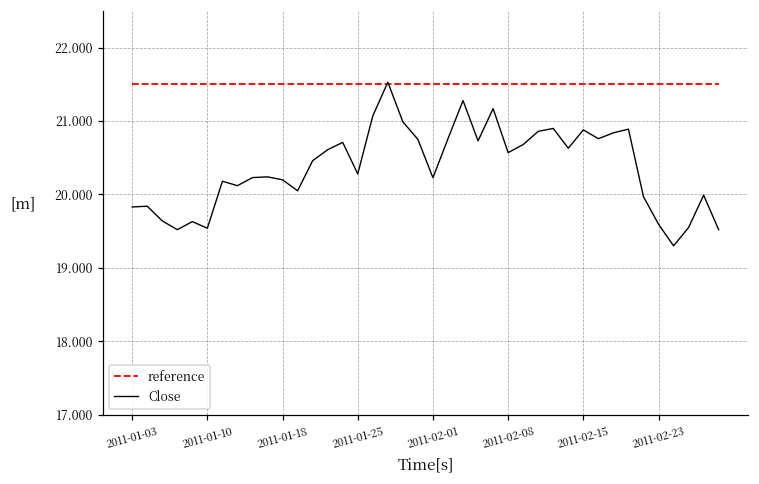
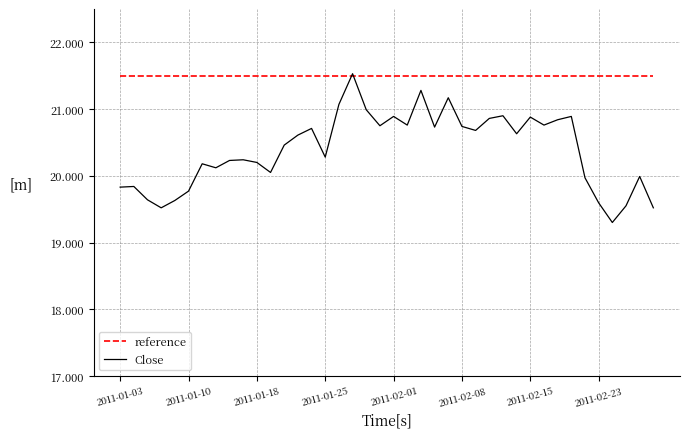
Close, 2011-01-10: 19.5 -> 19.8
Close, 2011-02-01: 20.2 -> 20.9
Close, 2011-02-08: 20.6 -> 20.7
